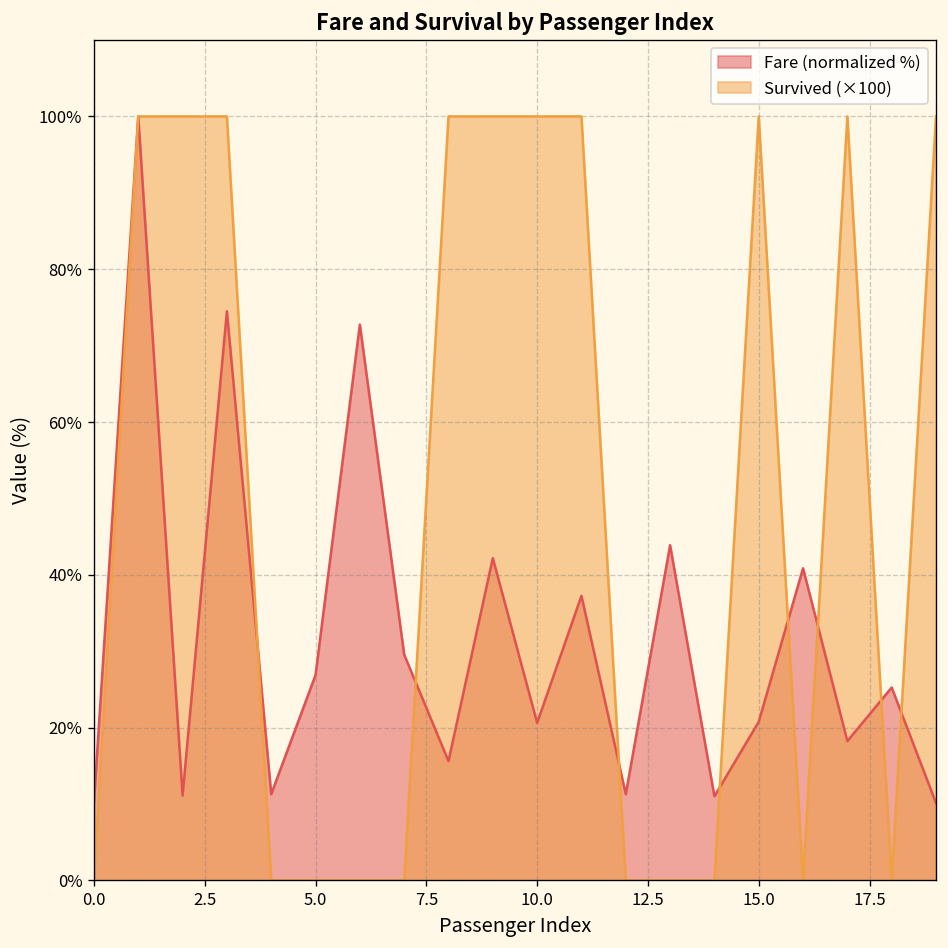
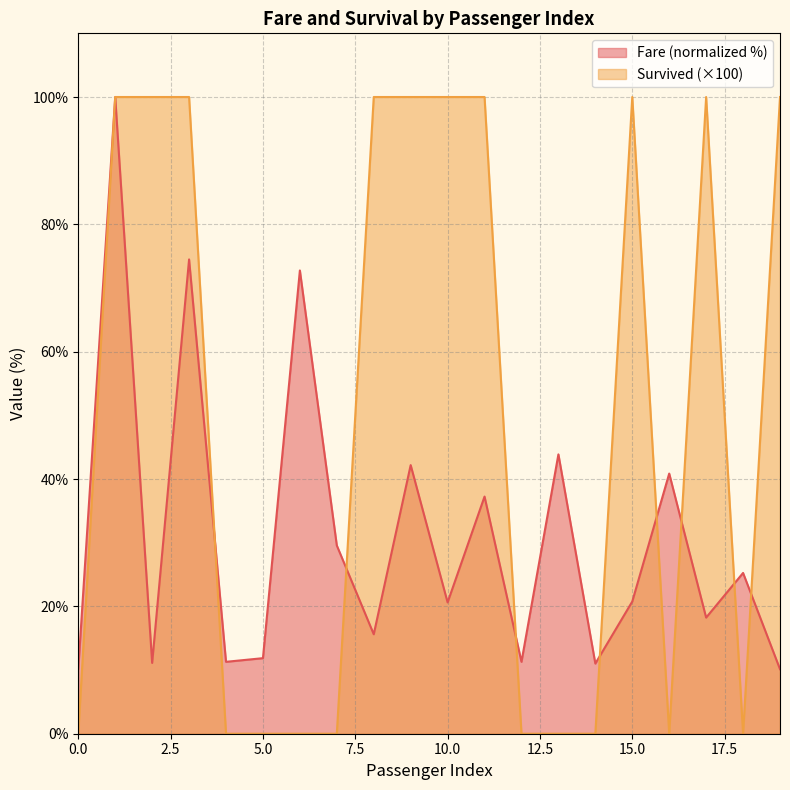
Fare (normalized %), 5.0: 27% -> 12%
